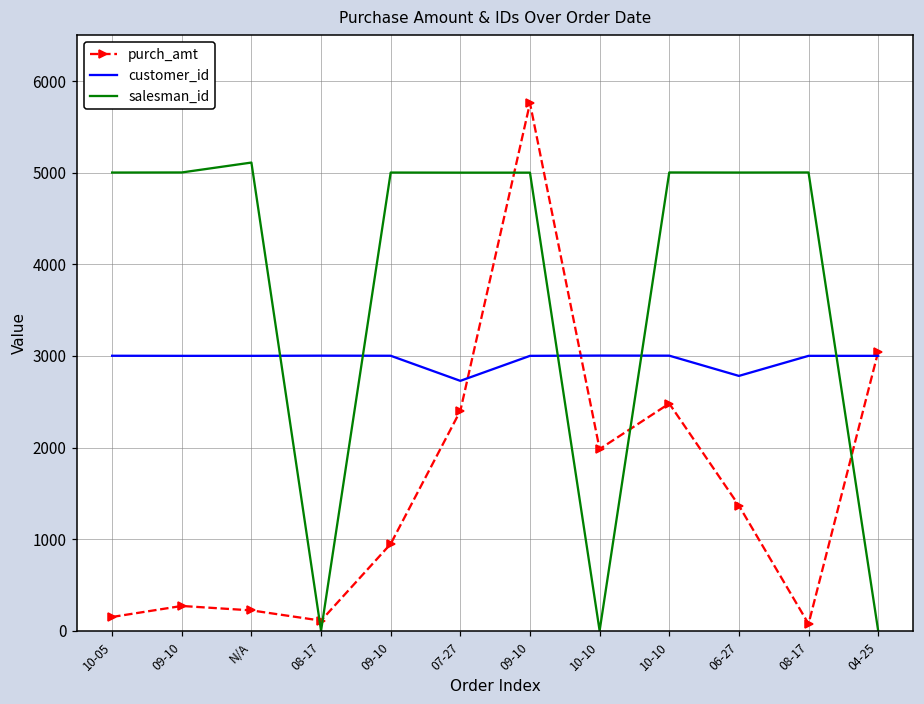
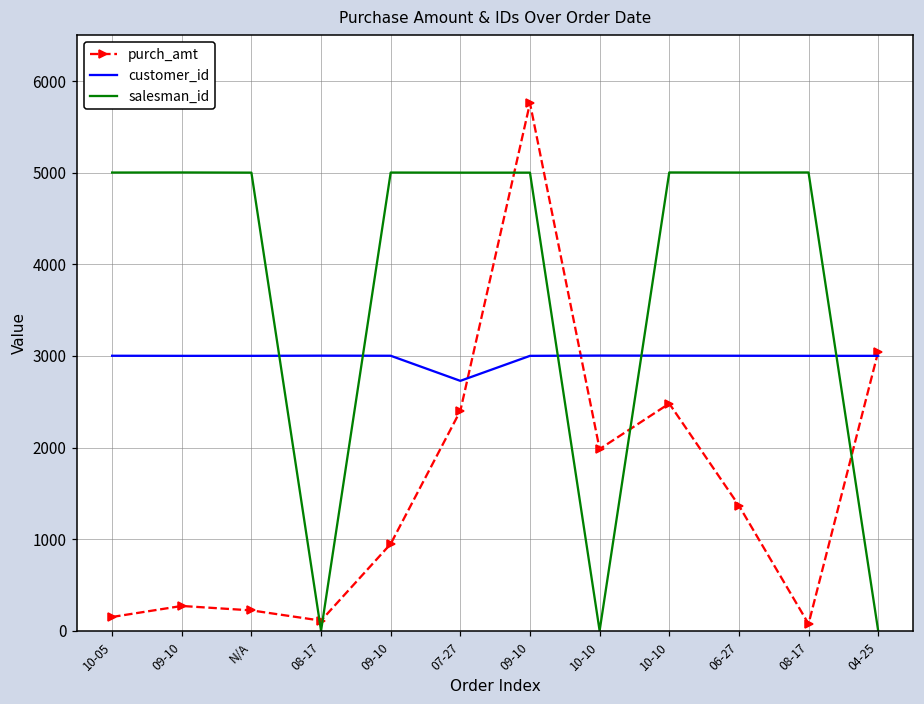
salesman_id, N/A: 5100 -> 5000
customer_id, 06-27: 2800 -> 3000
